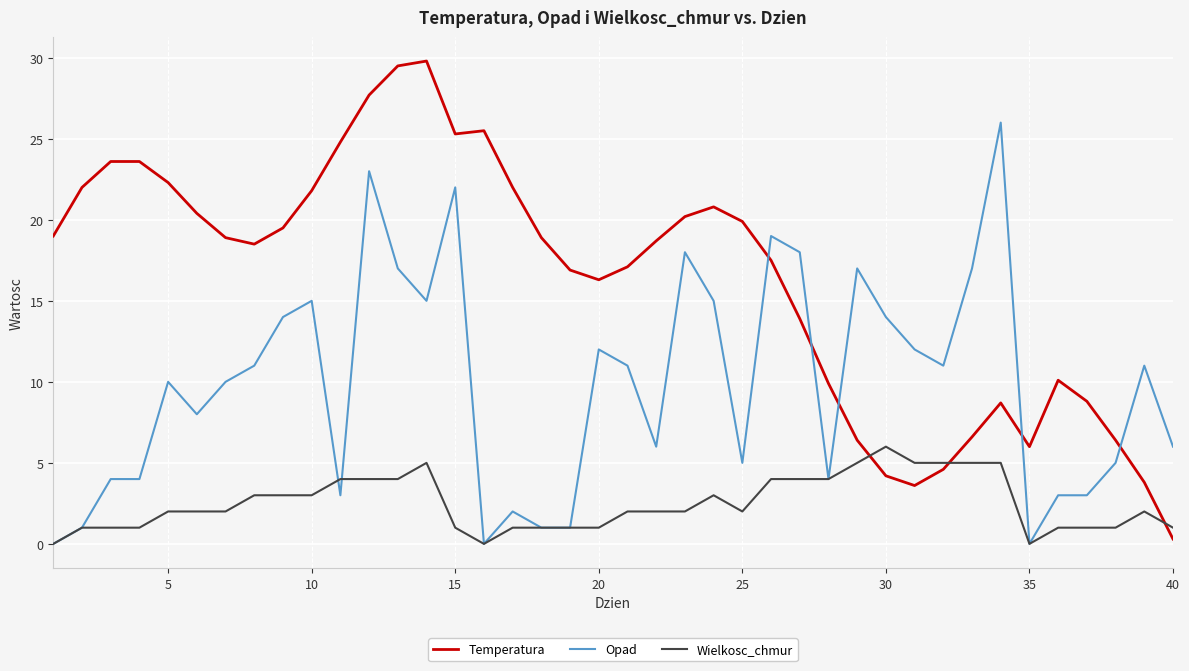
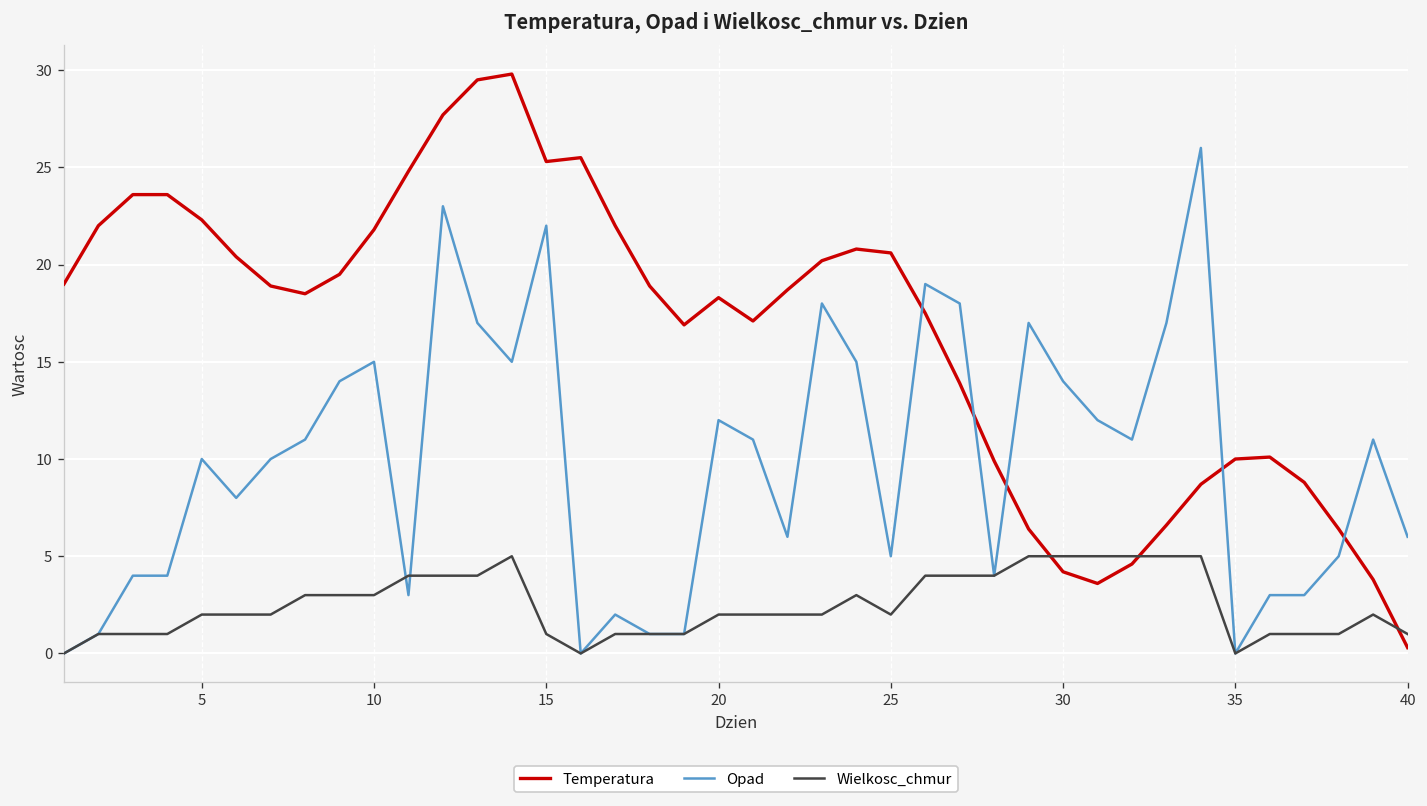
Temperatura, 20: 16.3 -> 18.3
Wielkosc_chmur, 20: 1 -> 2
Temperatura, 25: 19.9 -> 20.6
Wielkosc_chmur, 30: 6 -> 5
Temperatura, 35: 6 -> 10
